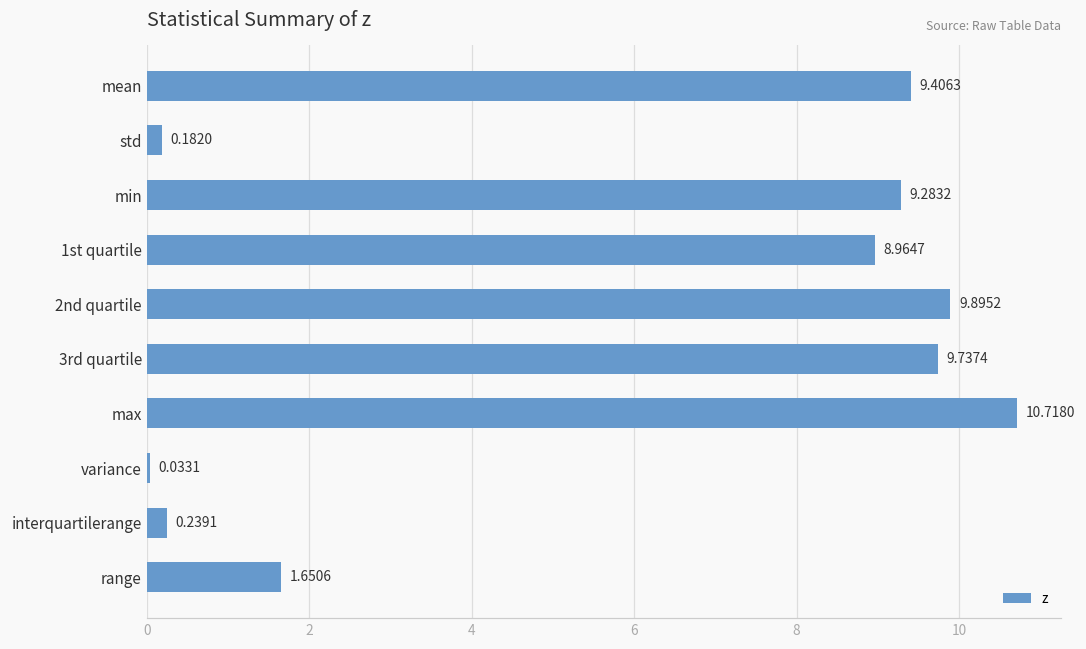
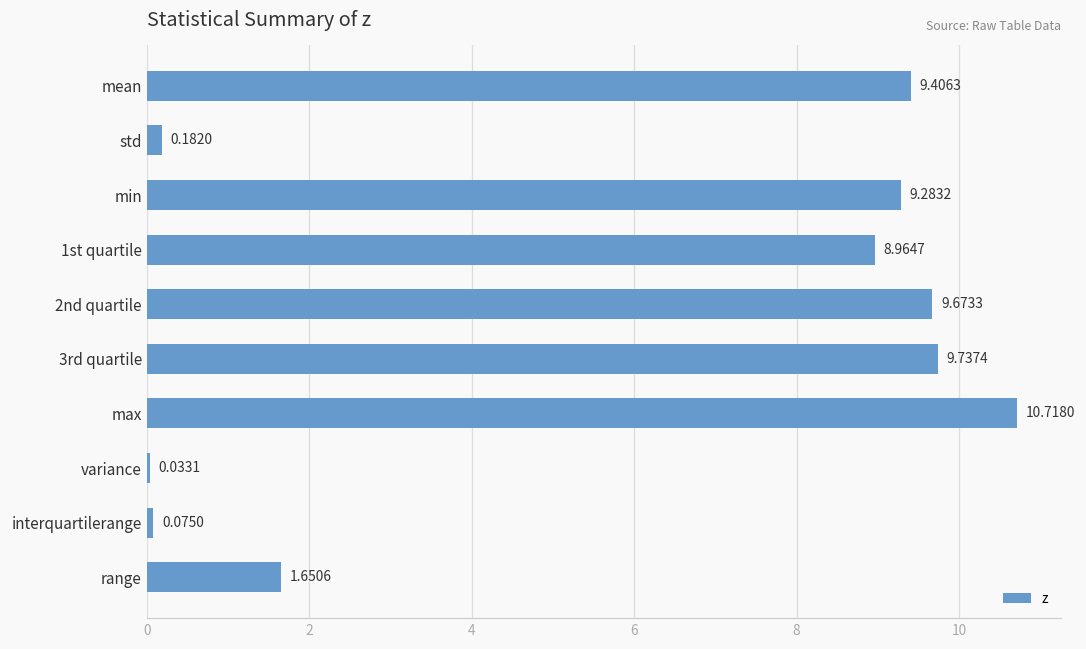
2nd quartile: 9.8952 -> 9.6733
interquartilerange: 0.2391 -> 0.0750
